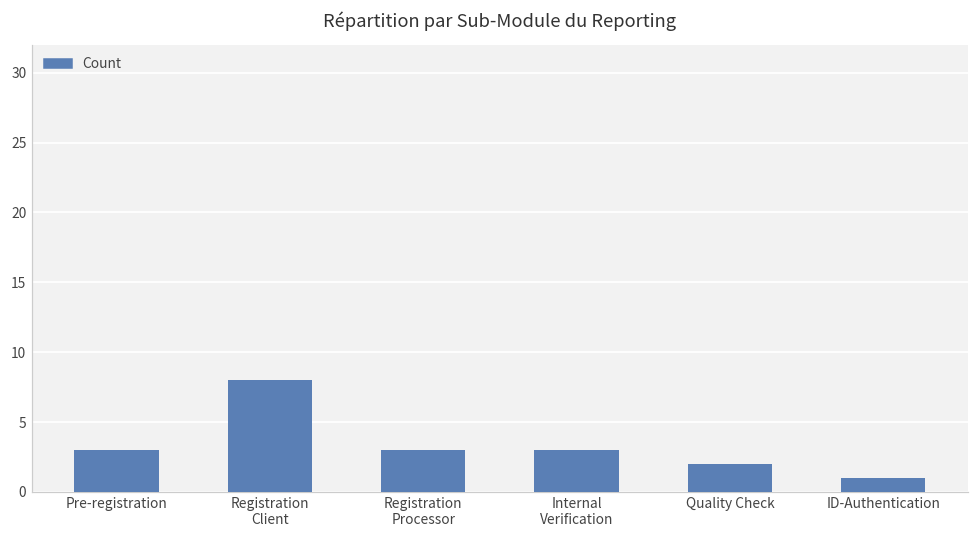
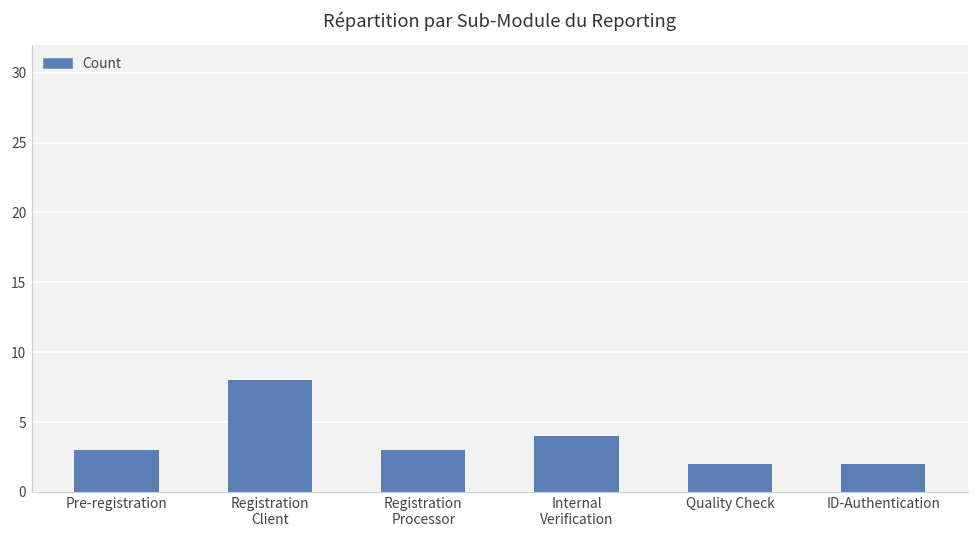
Internal Verification: 3 -> 4
ID-Authentication: 1 -> 2
